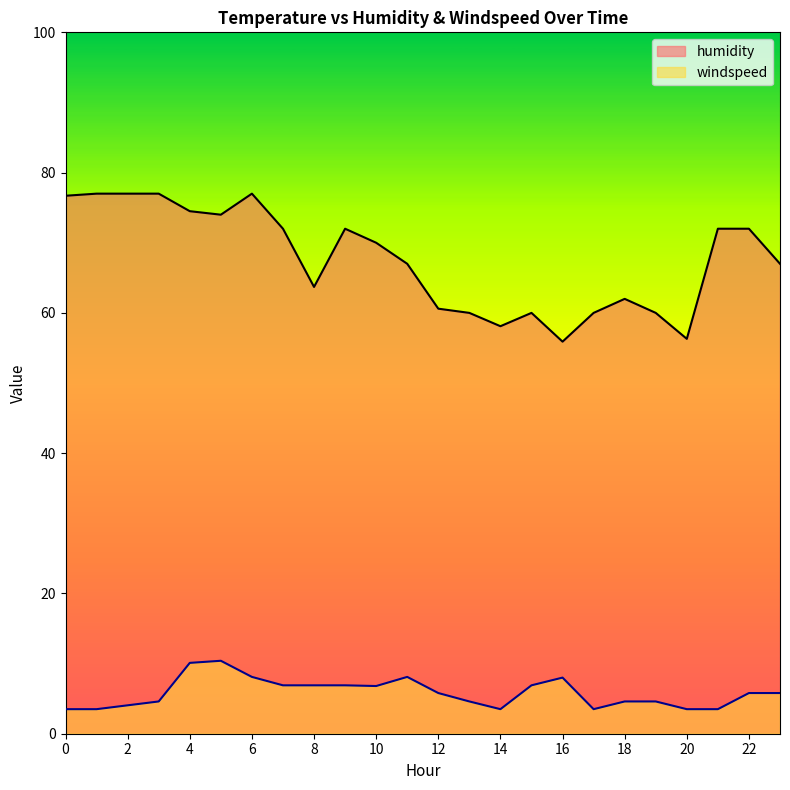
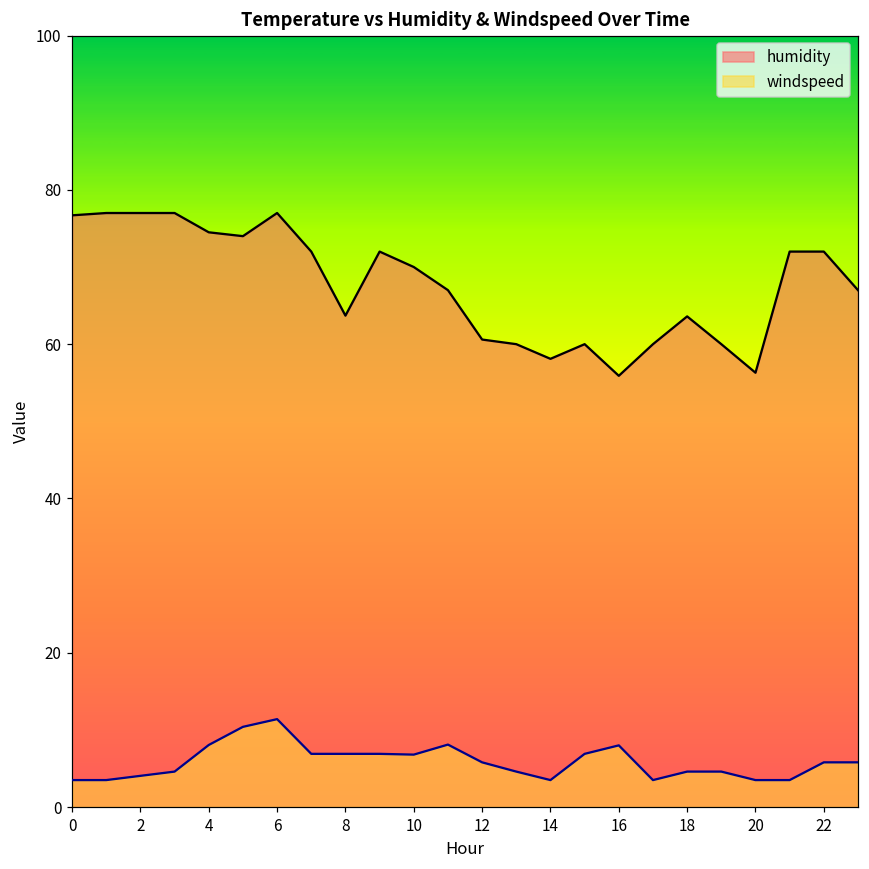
windspeed, 4: 10 -> 8
windspeed, 6: 8 -> 11
humidity, 18: 62 -> 64
